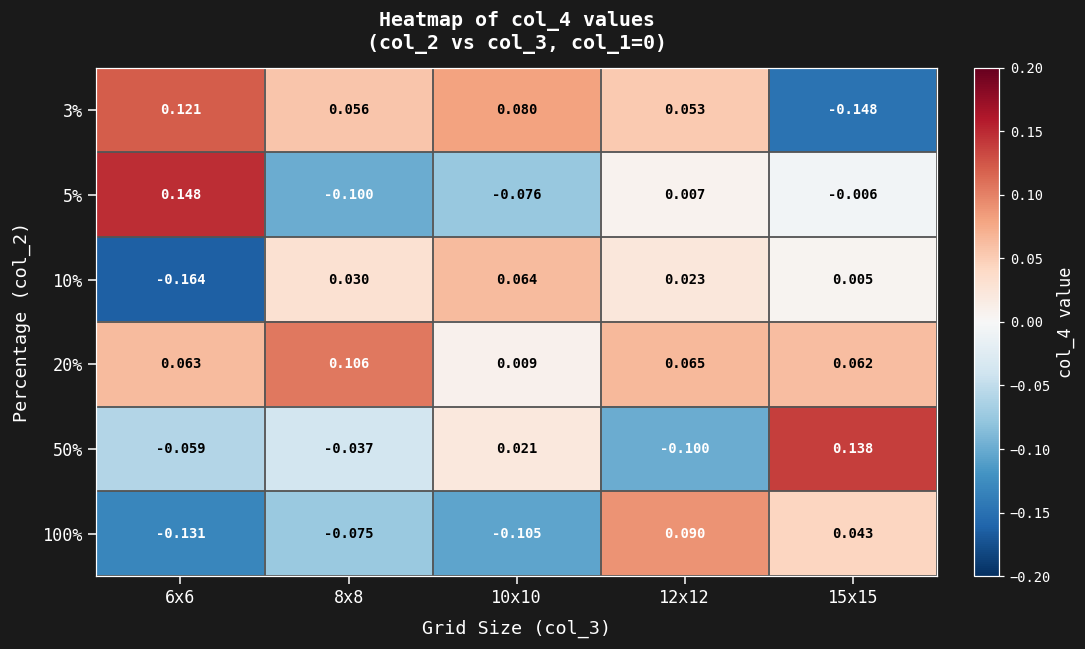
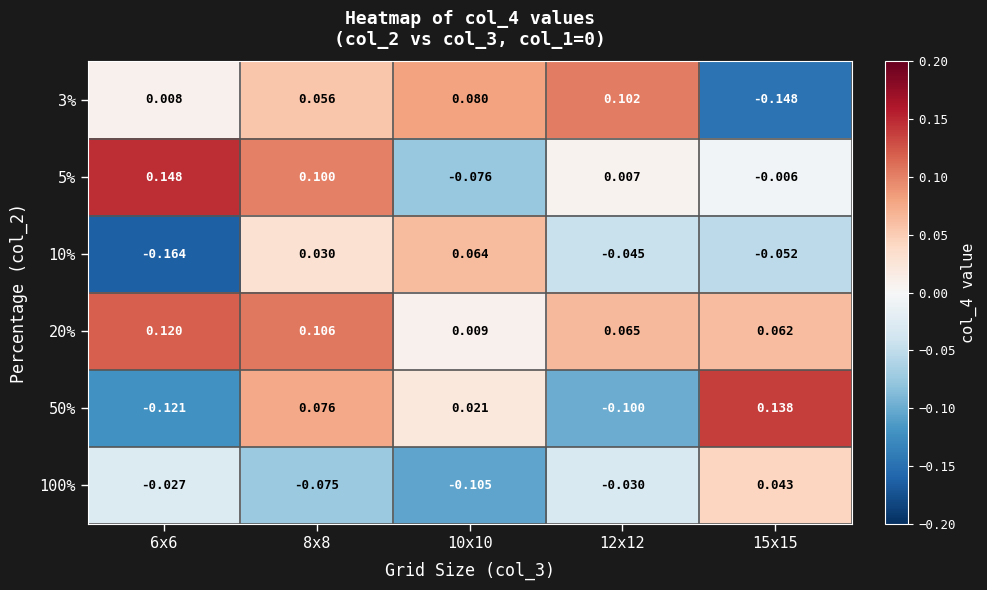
3%, 6x6: 0.121 -> 0.008
3%, 12x12: 0.053 -> 0.102
5%, 8x8: -0.100 -> 0.100
10%, 12x12: 0.023 -> -0.045
10%, 15x15: 0.005 -> -0.052
20%, 6x6: 0.063 -> 0.120
50%, 6x6: -0.059 -> -0.121
50%, 8x8: -0.037 -> 0.076
100%, 6x6: -0.131 -> -0.027
100%, 12x12: 0.090 -> -0.030
